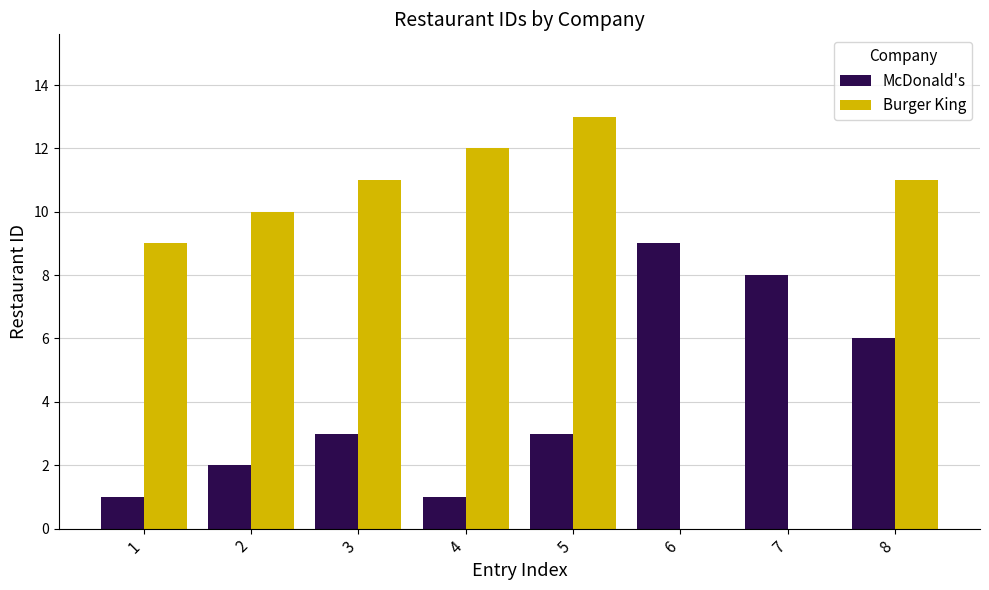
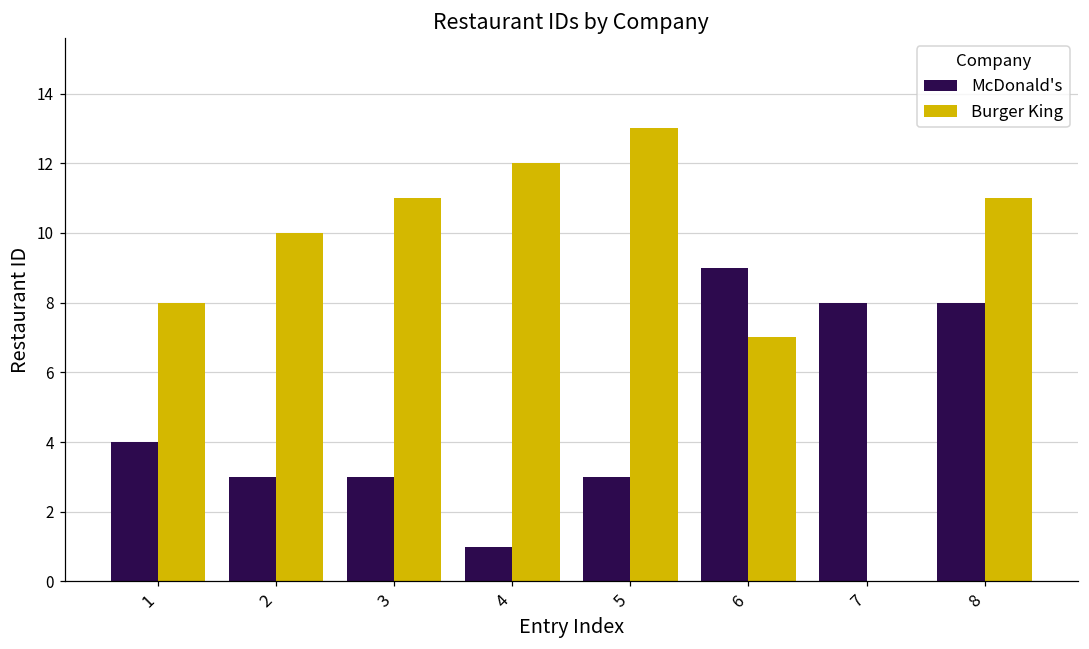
McDonald's, 1: 1 -> 4
Burger King, 1: 9 -> 8
McDonald's, 2: 2 -> 3
Burger King, 6: 0 -> 7
McDonald's, 8: 6 -> 8
